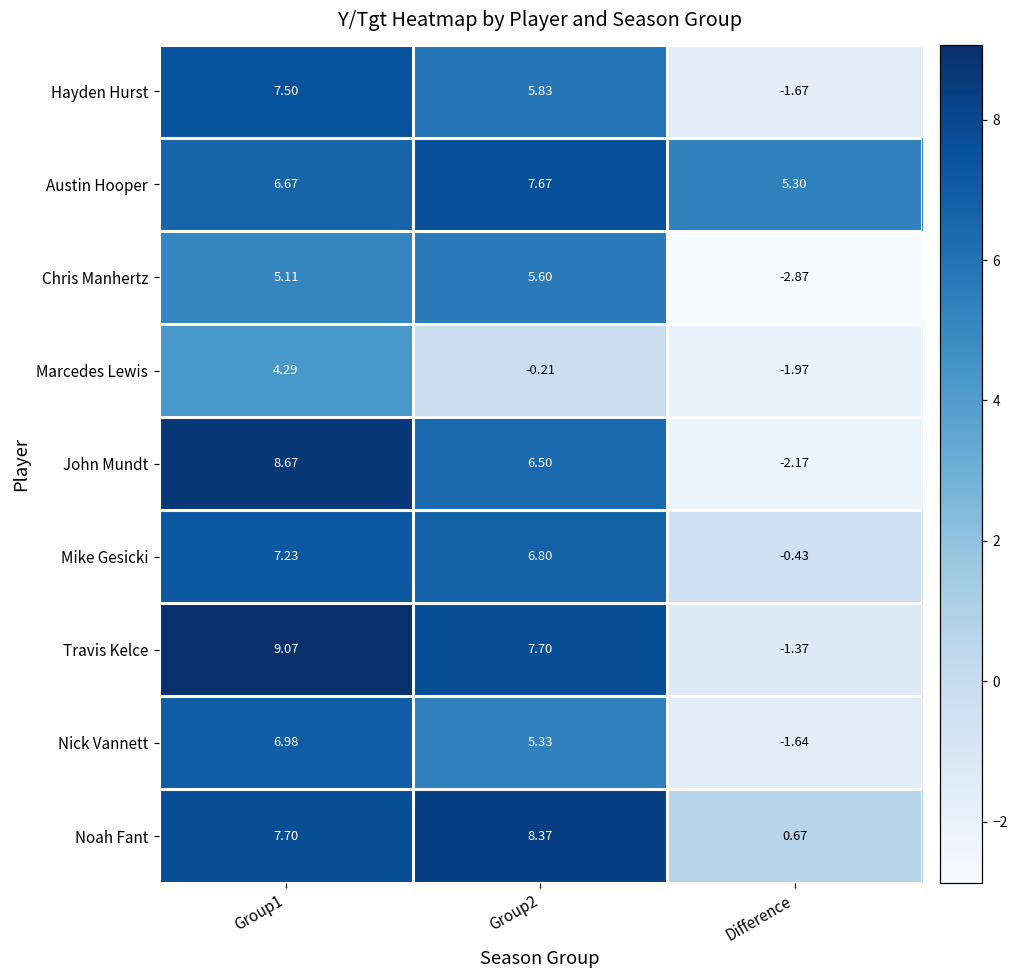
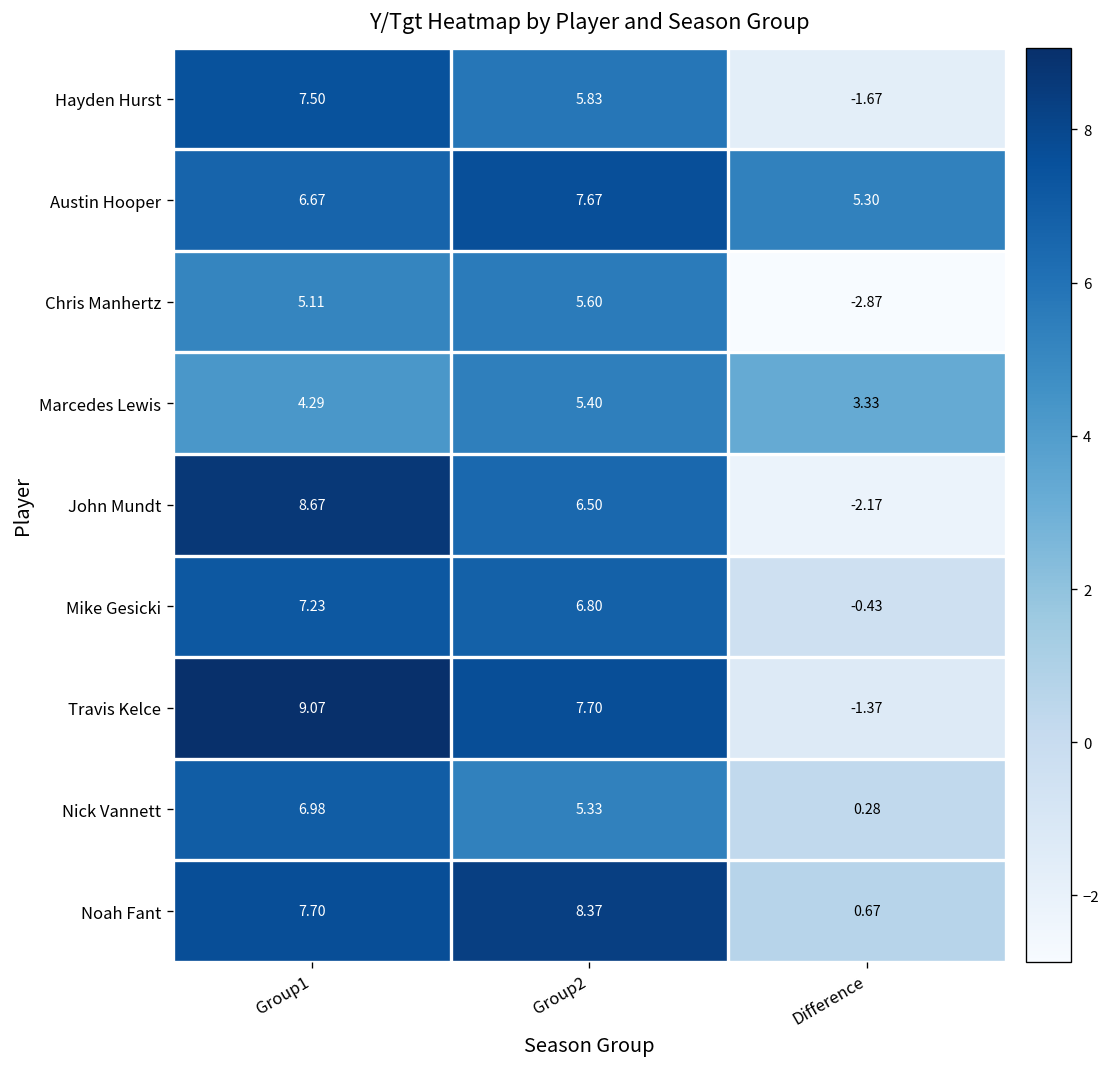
Marcedes Lewis, Group2: -0.21 -> 5.40
Marcedes Lewis, Difference: -1.97 -> 3.33
Nick Vannett, Difference: -1.64 -> 0.28
